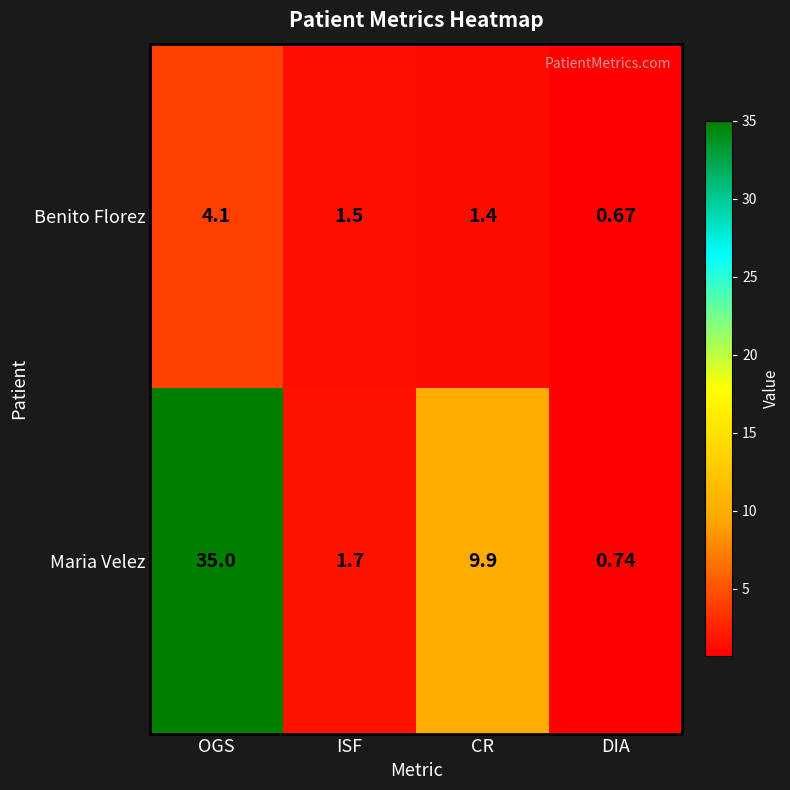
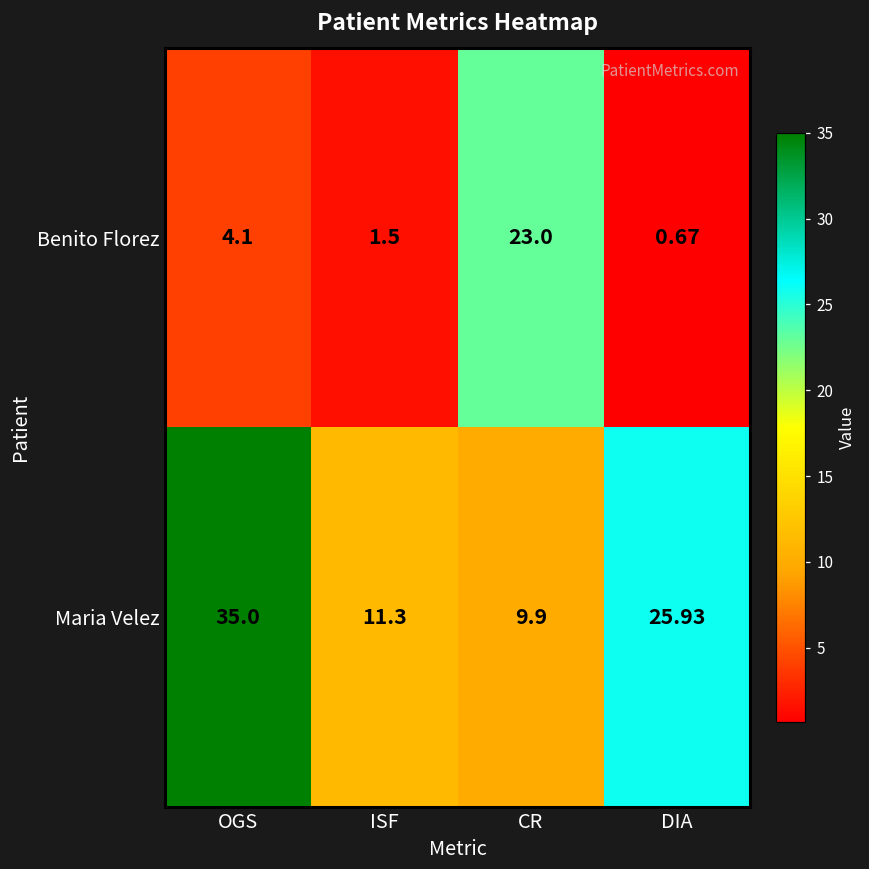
Benito Florez, CR: 1.4 -> 23.0
Maria Velez, ISF: 1.7 -> 11.3
Maria Velez, DIA: 0.74 -> 25.93
